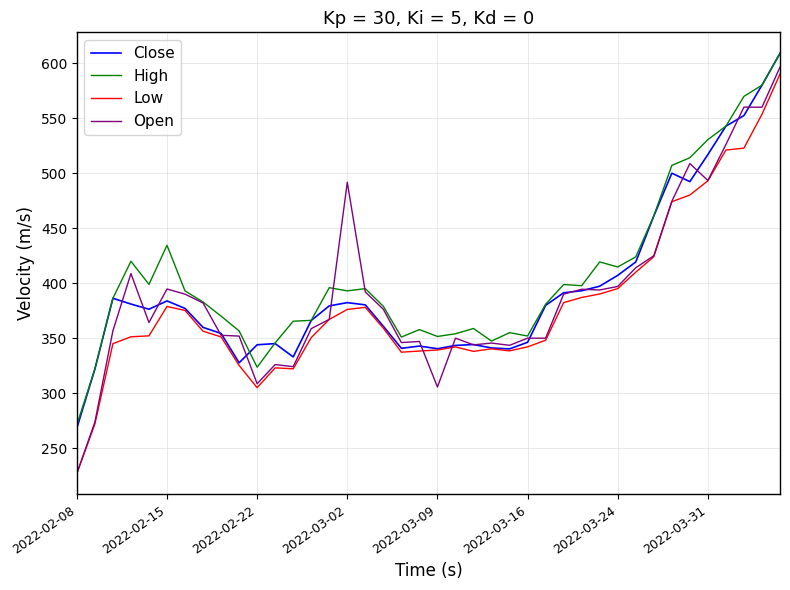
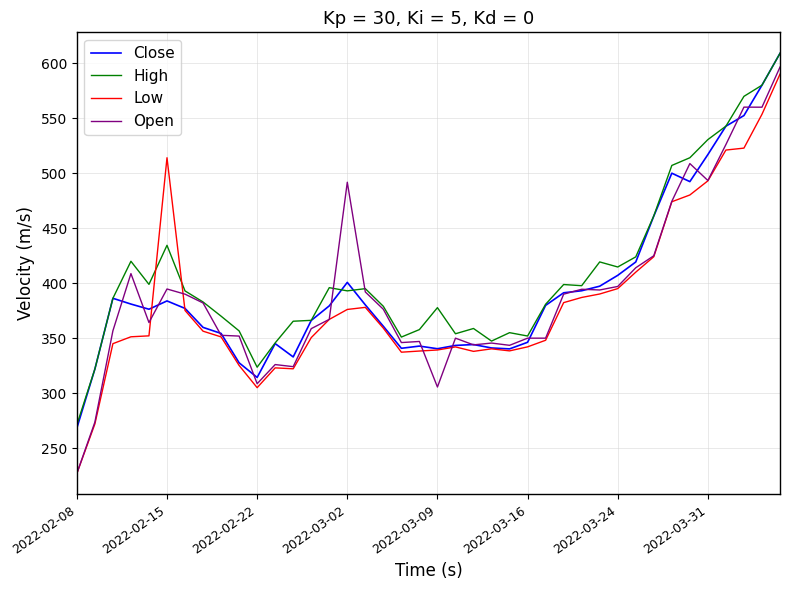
Low, 2022-02-15: 379 -> 514
Close, 2022-02-22: 344 -> 314
Close, 2022-03-02: 382 -> 401
High, 2022-03-09: 352 -> 378
